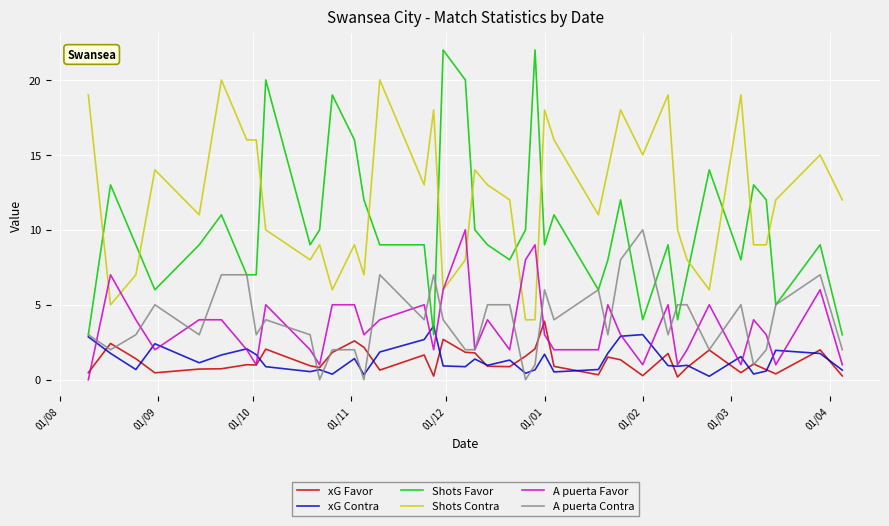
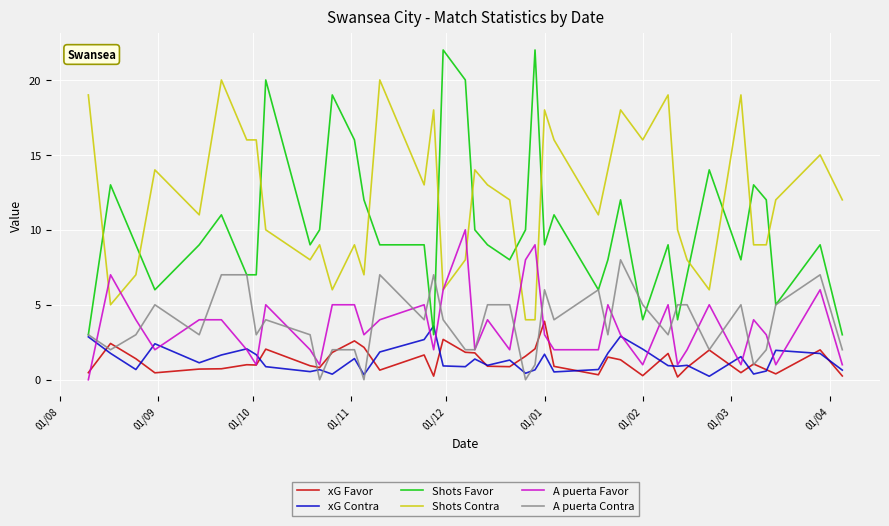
xG Contra, 01/02: 3.0 -> 2.0
Shots Contra, 01/02: 15 -> 16
A puerta Contra, 01/02: 10 -> 5
